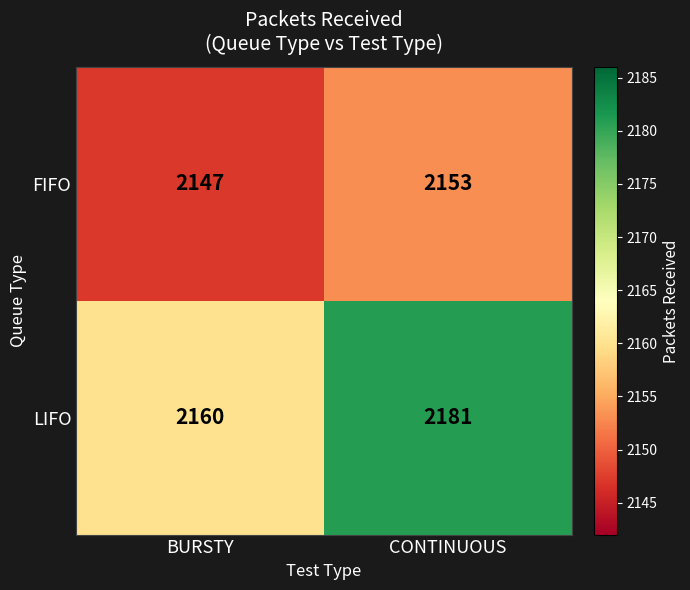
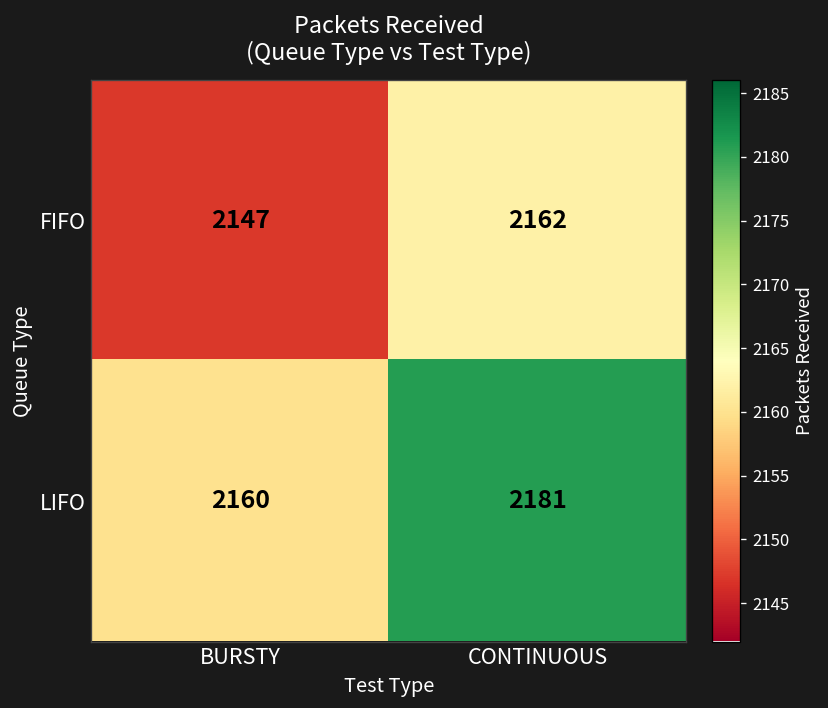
FIFO, CONTINUOUS: 2153 -> 2162
